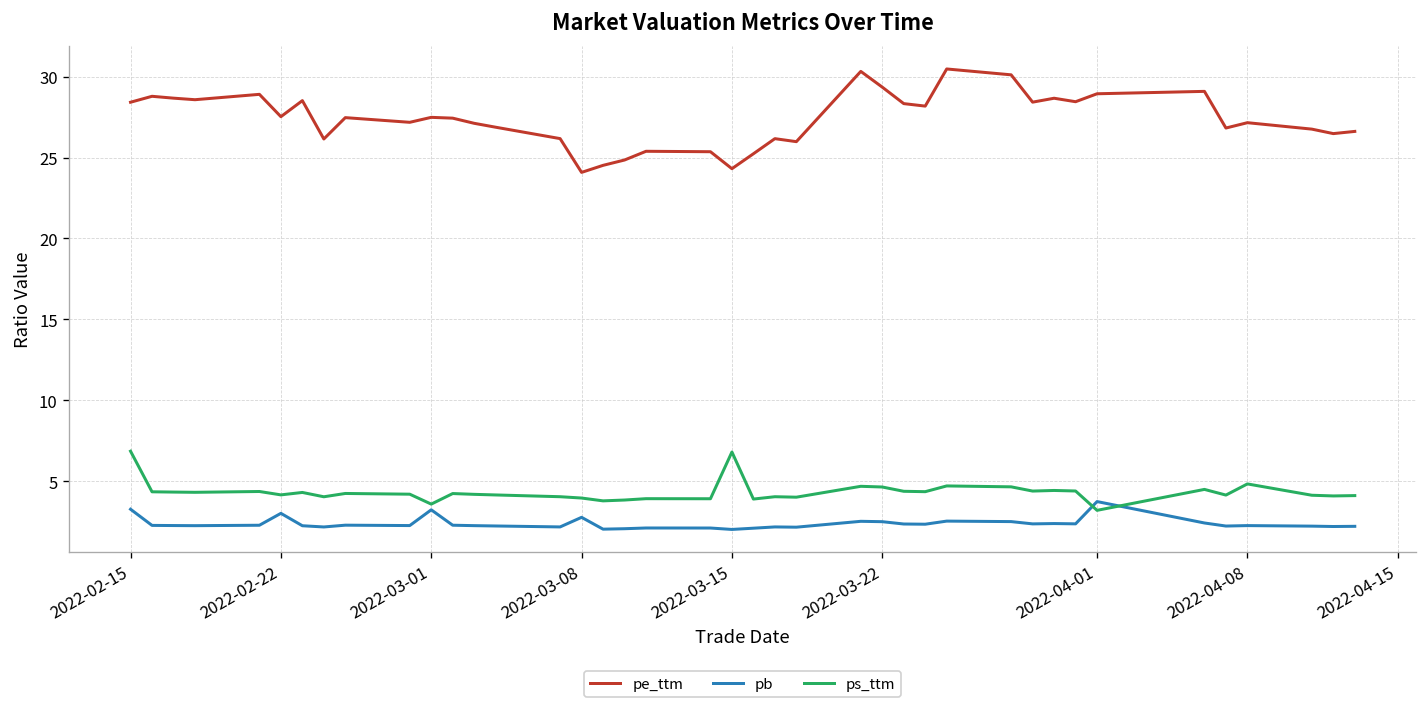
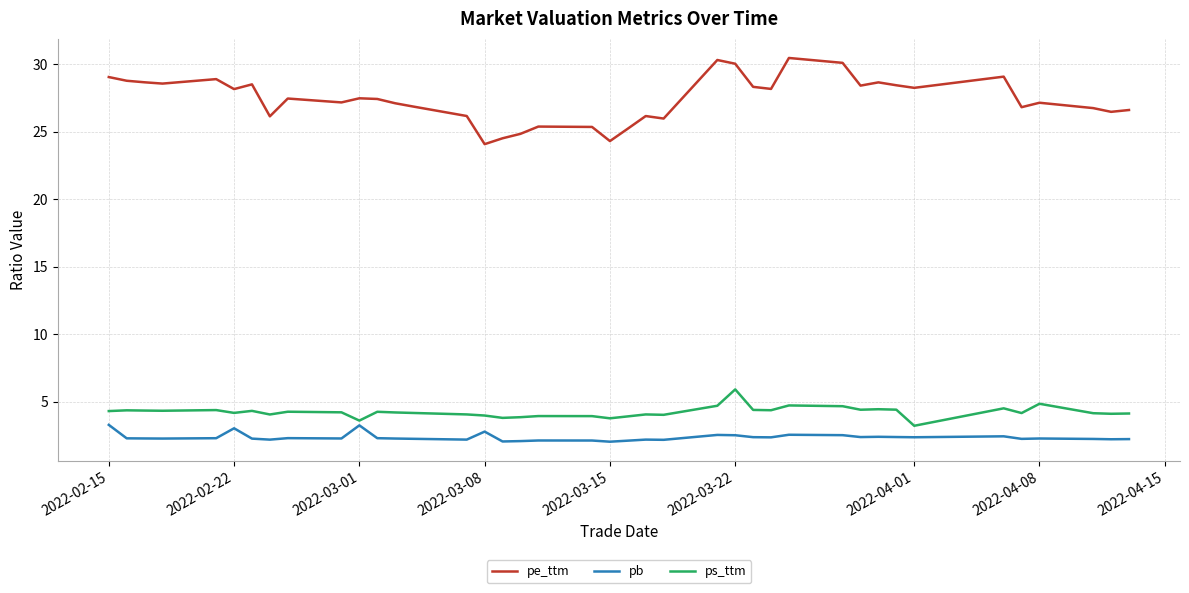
pe_ttm, 2022-02-15: 28.4 -> 29.1
ps_ttm, 2022-02-15: 6.9 -> 4.3
pe_ttm, 2022-02-22: 27.5 -> 28.2
ps_ttm, 2022-03-15: 6.8 -> 3.8
pe_ttm, 2022-03-22: 29.3 -> 30.0
ps_ttm, 2022-03-22: 4.7 -> 5.9
pe_ttm, 2022-04-01: 28.9 -> 28.3
pb, 2022-04-01: 3.8 -> 2.4
